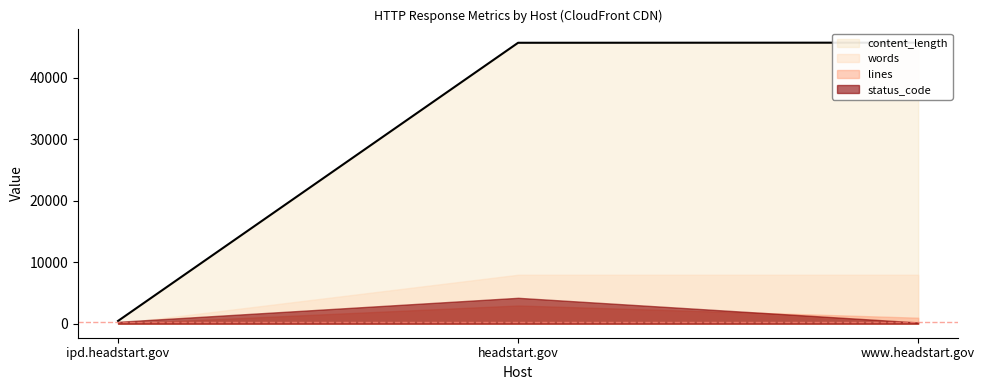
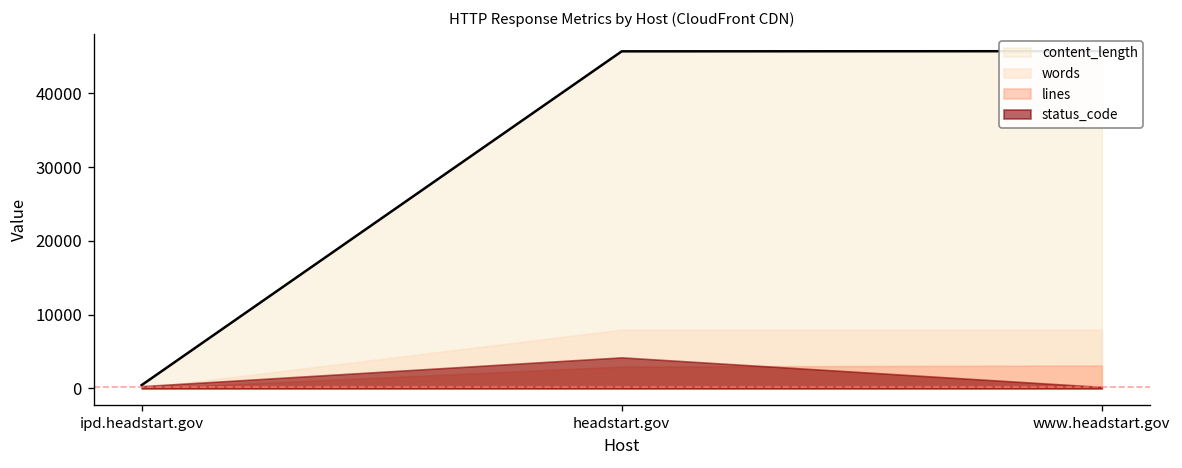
lines, www.headstart.gov: 1000 -> 3000
